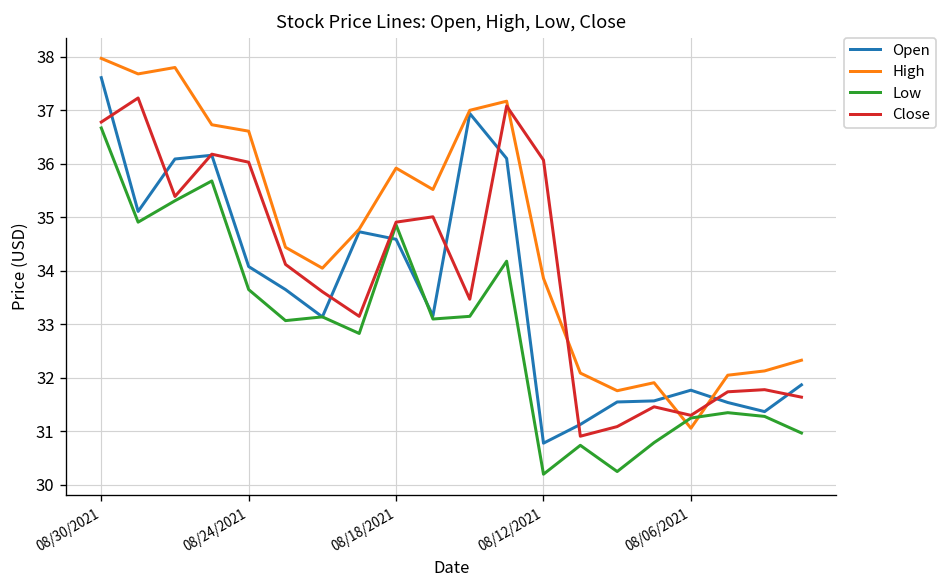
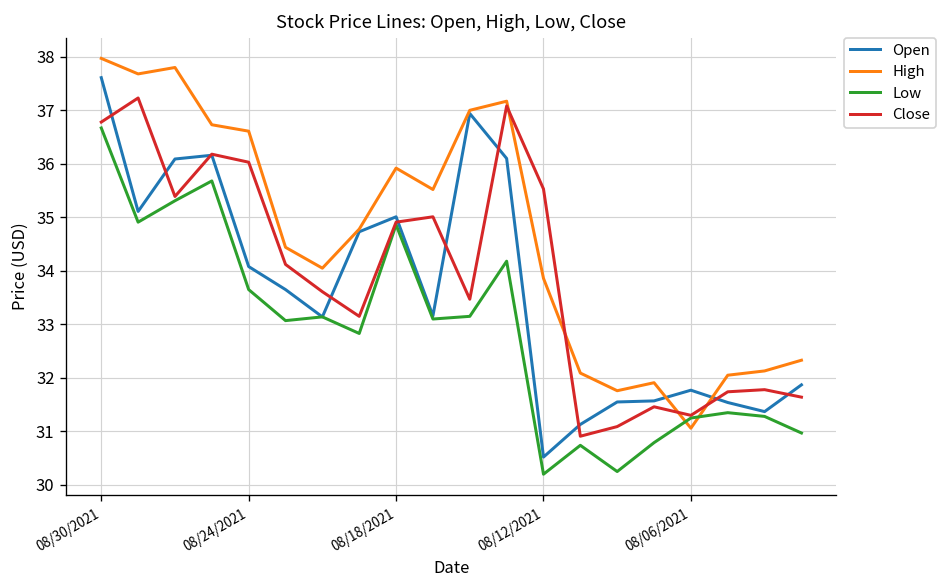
Open, 08/18/2021: 34.6 -> 35.0
Open, 08/12/2021: 30.8 -> 30.5
Close, 08/12/2021: 36.1 -> 35.5
